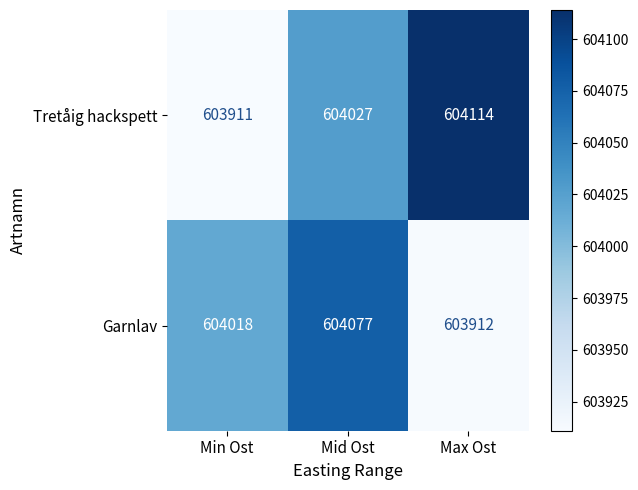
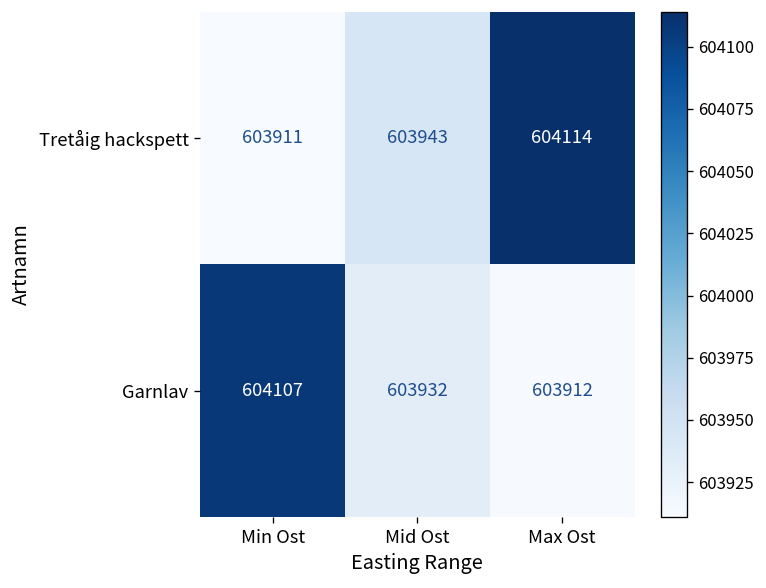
Tretåig hackspett, Mid Ost: 604027 -> 603943
Garnlav, Min Ost: 604018 -> 604107
Garnlav, Mid Ost: 604077 -> 603932
